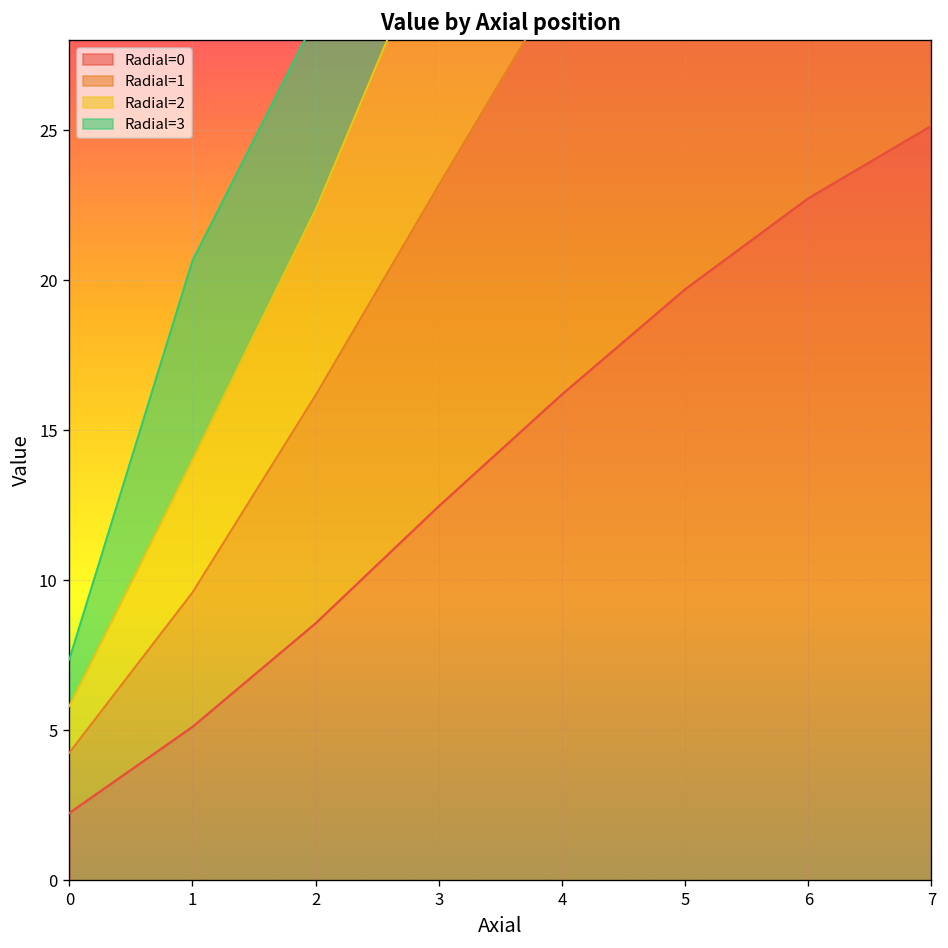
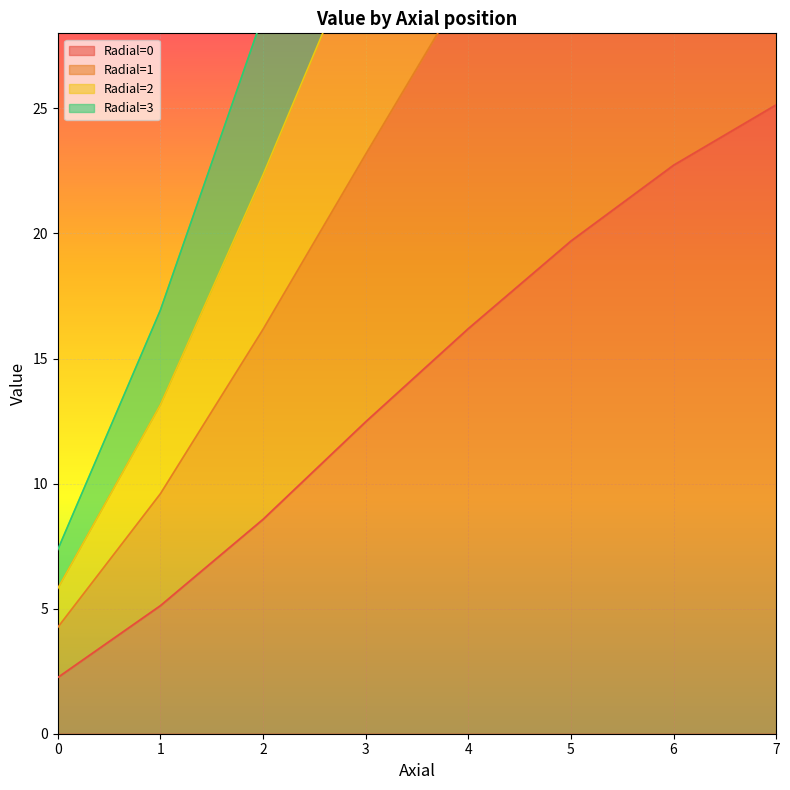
Radial=2, 1: 4.4 -> 3.6
Radial=3, 1: 6.6 -> 3.8
